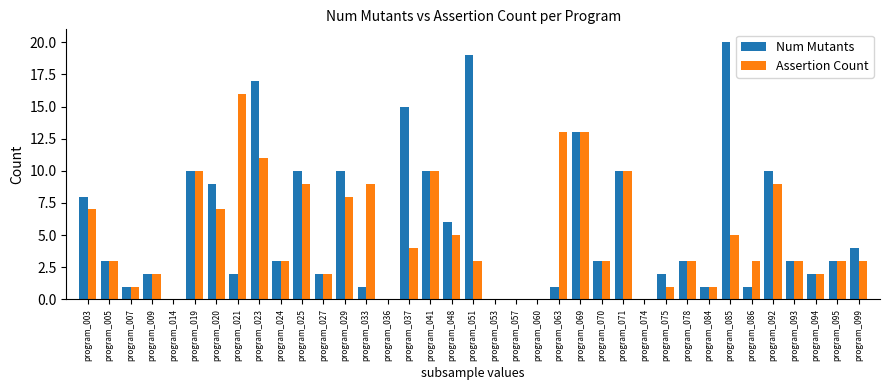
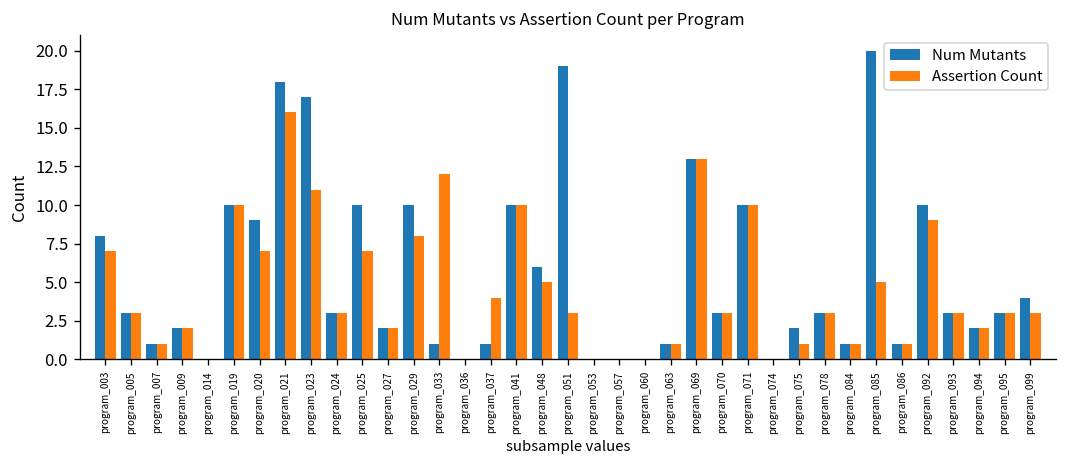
Num Mutants, program_021: 2 -> 18
Assertion Count, program_025: 9 -> 7
Assertion Count, program_033: 9 -> 12
Num Mutants, program_037: 15 -> 1
Assertion Count, program_063: 13 -> 1
Assertion Count, program_086: 3 -> 1
